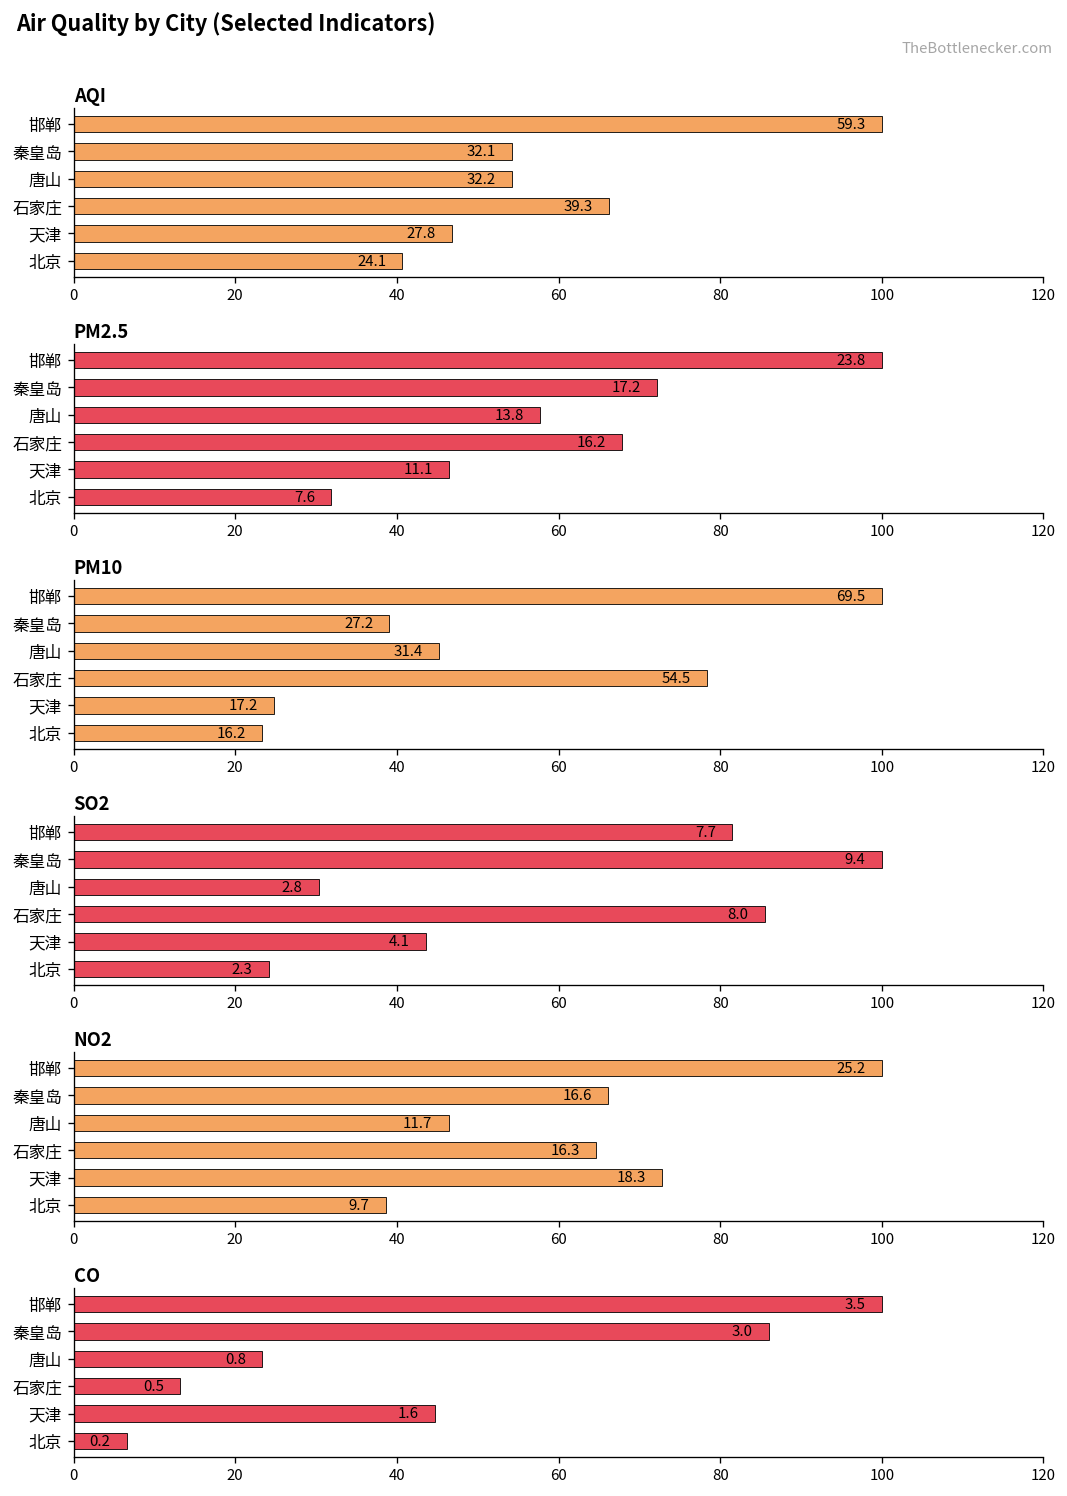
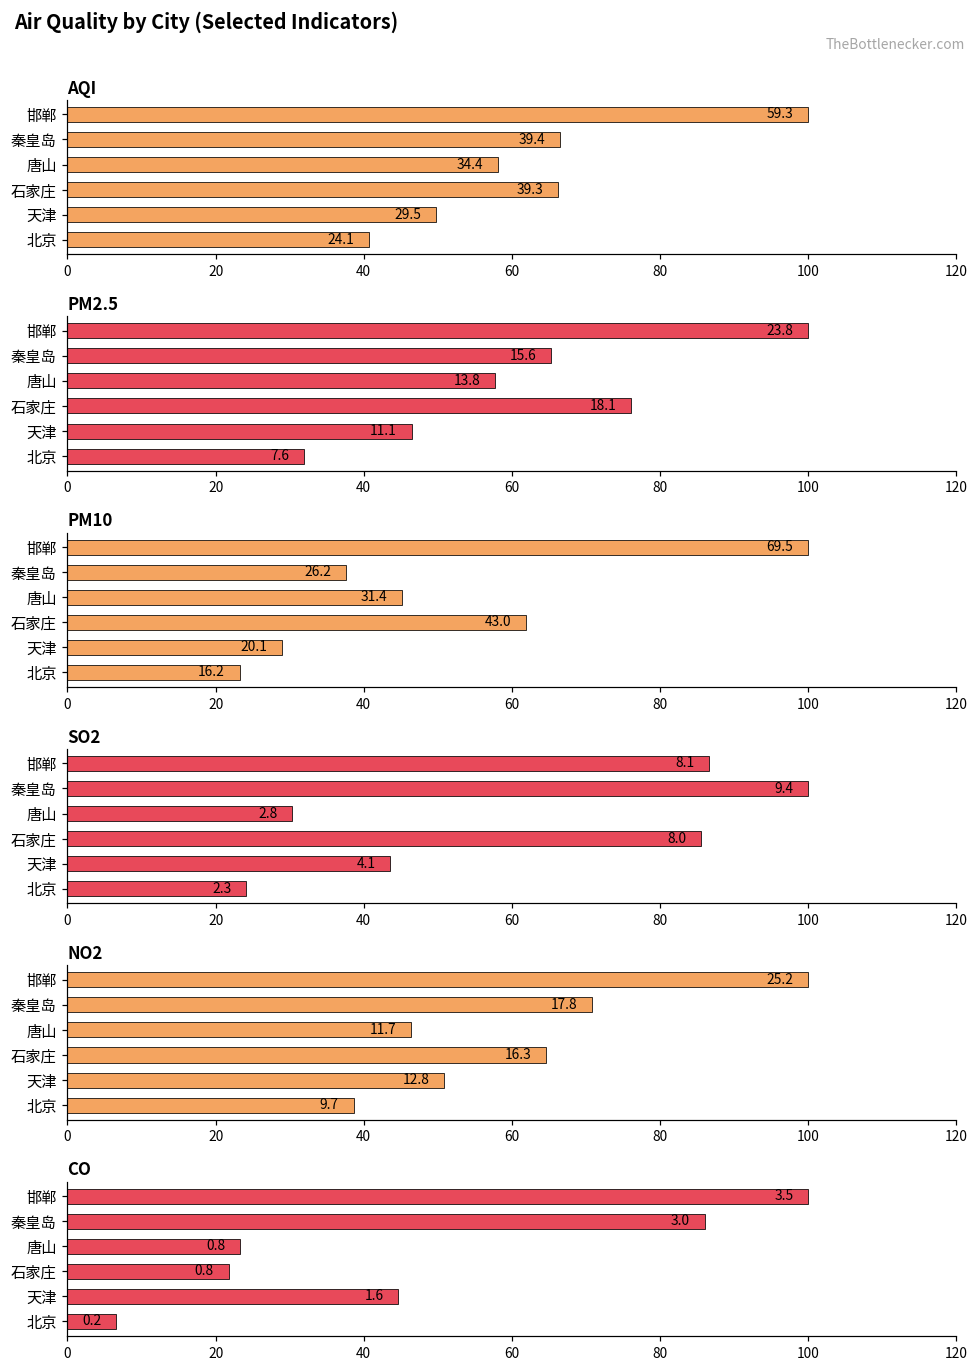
AQI, 秦皇岛: 32.1 -> 39.4
AQI, 唐山: 32.2 -> 34.4
AQI, 天津: 27.8 -> 29.5
PM2.5, 秦皇岛: 17.2 -> 15.6
PM2.5, 石家庄: 16.2 -> 18.1
PM10, 秦皇岛: 27.2 -> 26.2
PM10, 石家庄: 54.5 -> 43.0
PM10, 天津: 17.2 -> 20.1
SO2, 邯郸: 7.7 -> 8.1
NO2, 秦皇岛: 16.6 -> 17.8
NO2, 天津: 18.3 -> 12.8
CO, 石家庄: 0.5 -> 0.8
